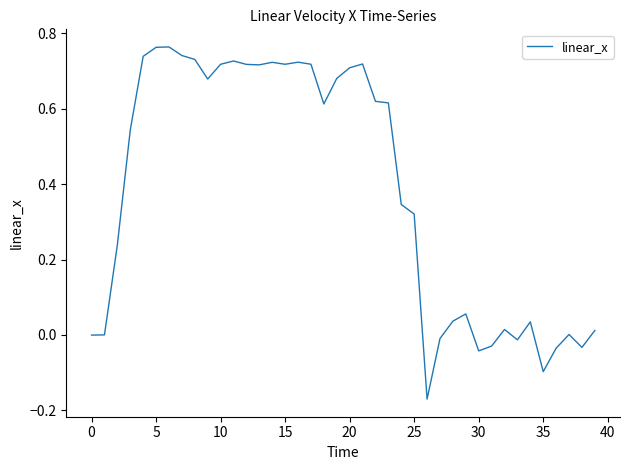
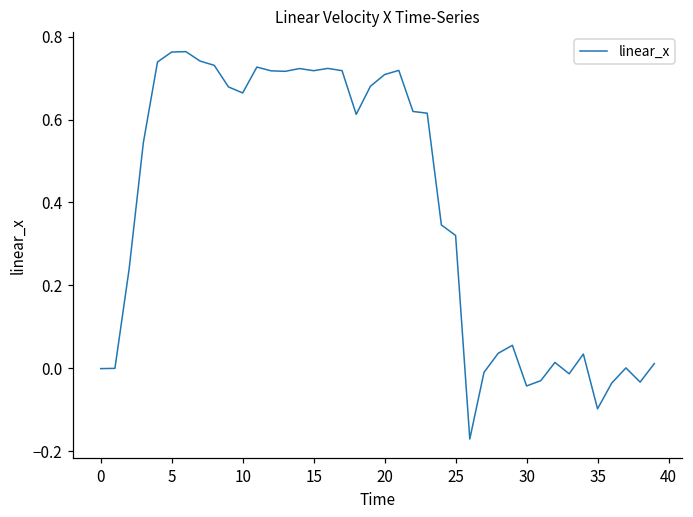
10: 0.72 -> 0.66
